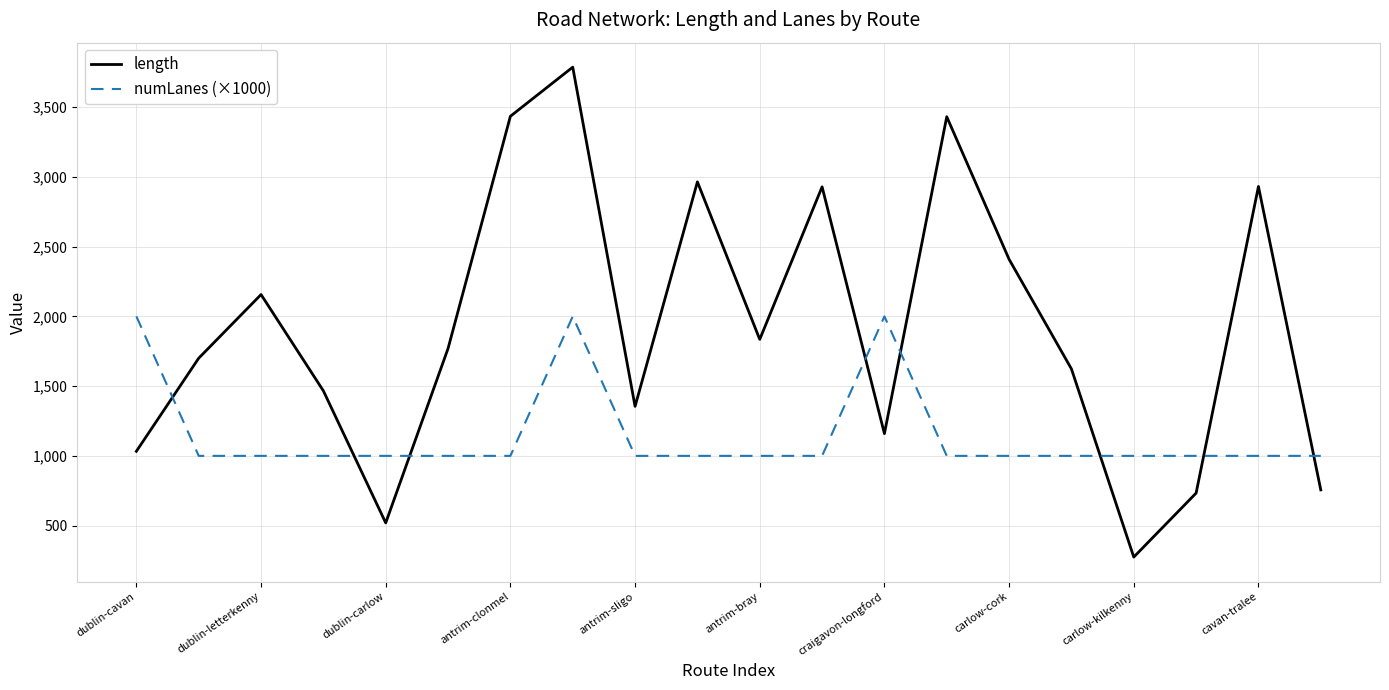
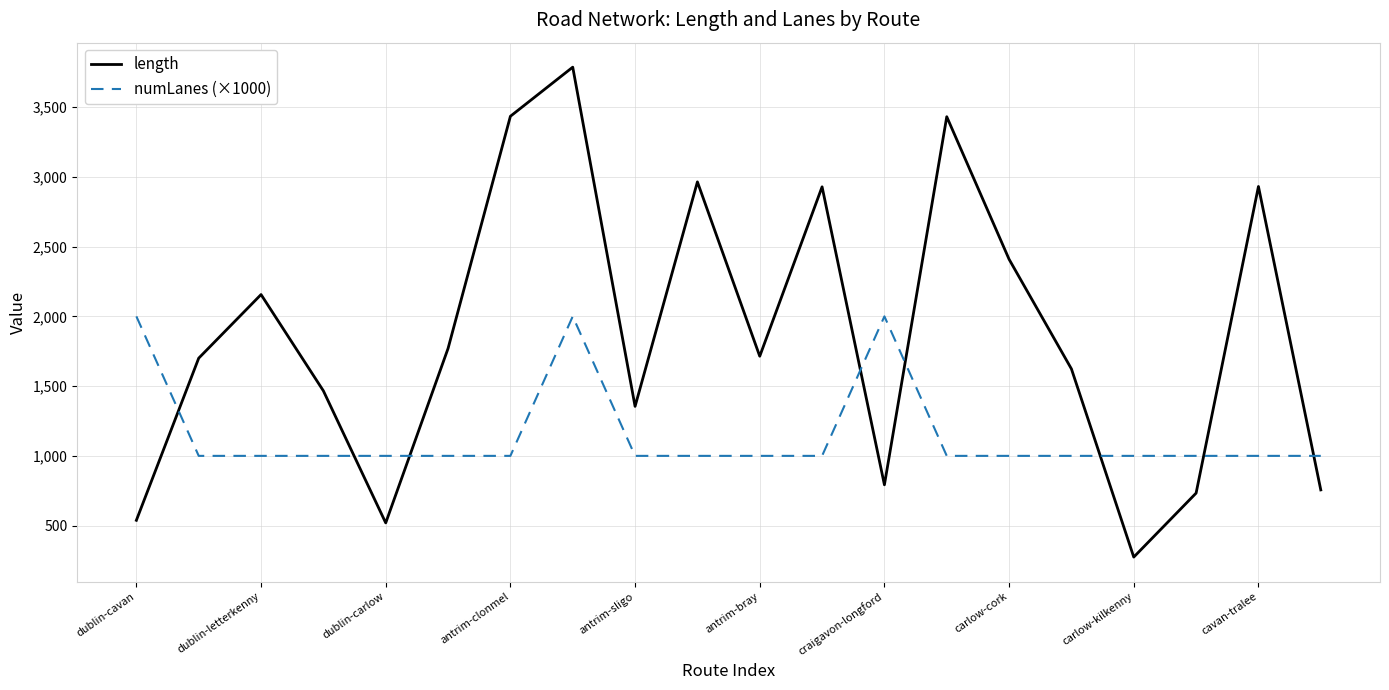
length, dublin-cavan: 1,030 -> 540
length, antrim-bray: 1,830 -> 1,710
length, craigavon-longford: 1,160 -> 790
